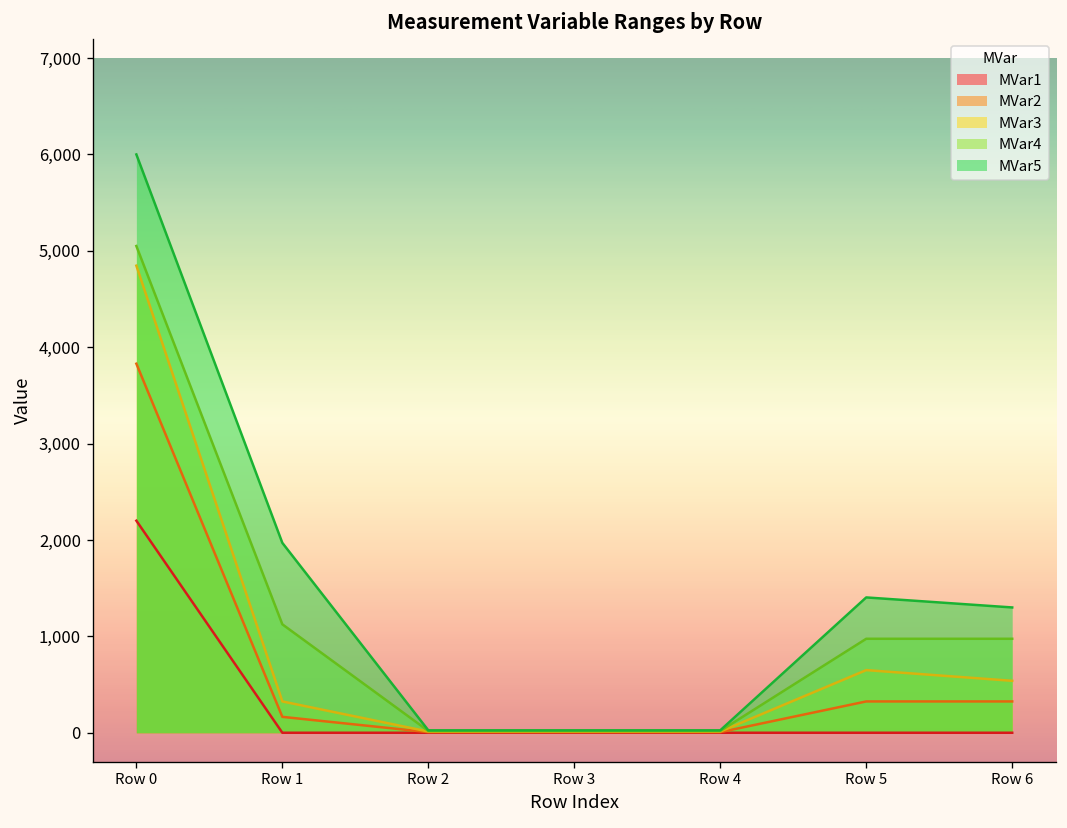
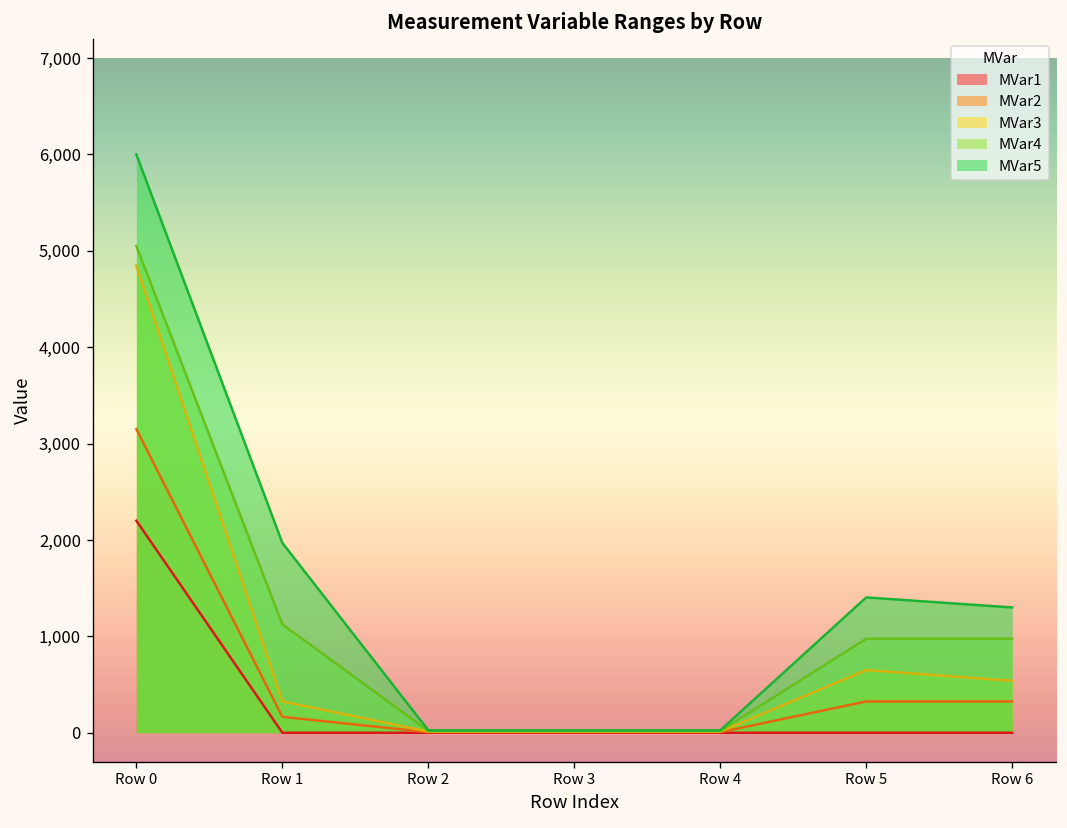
MVar2, Row 0: 3,800 -> 3,200
